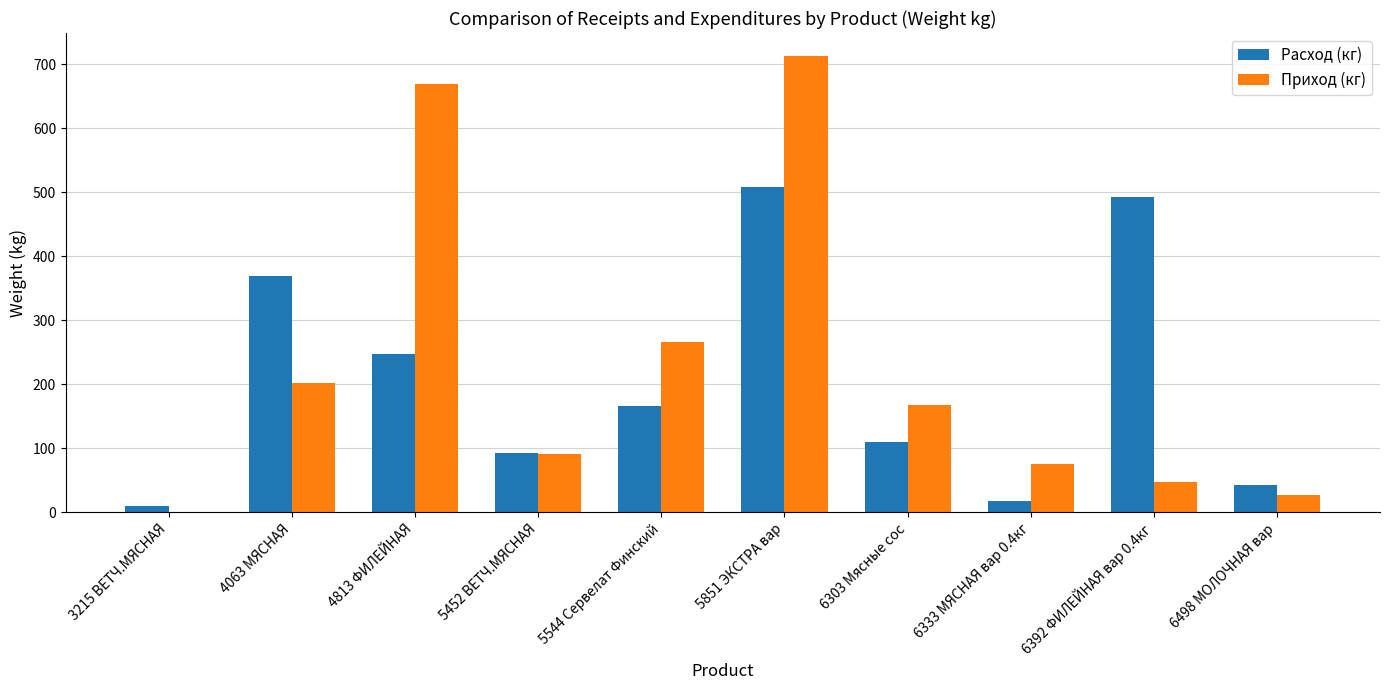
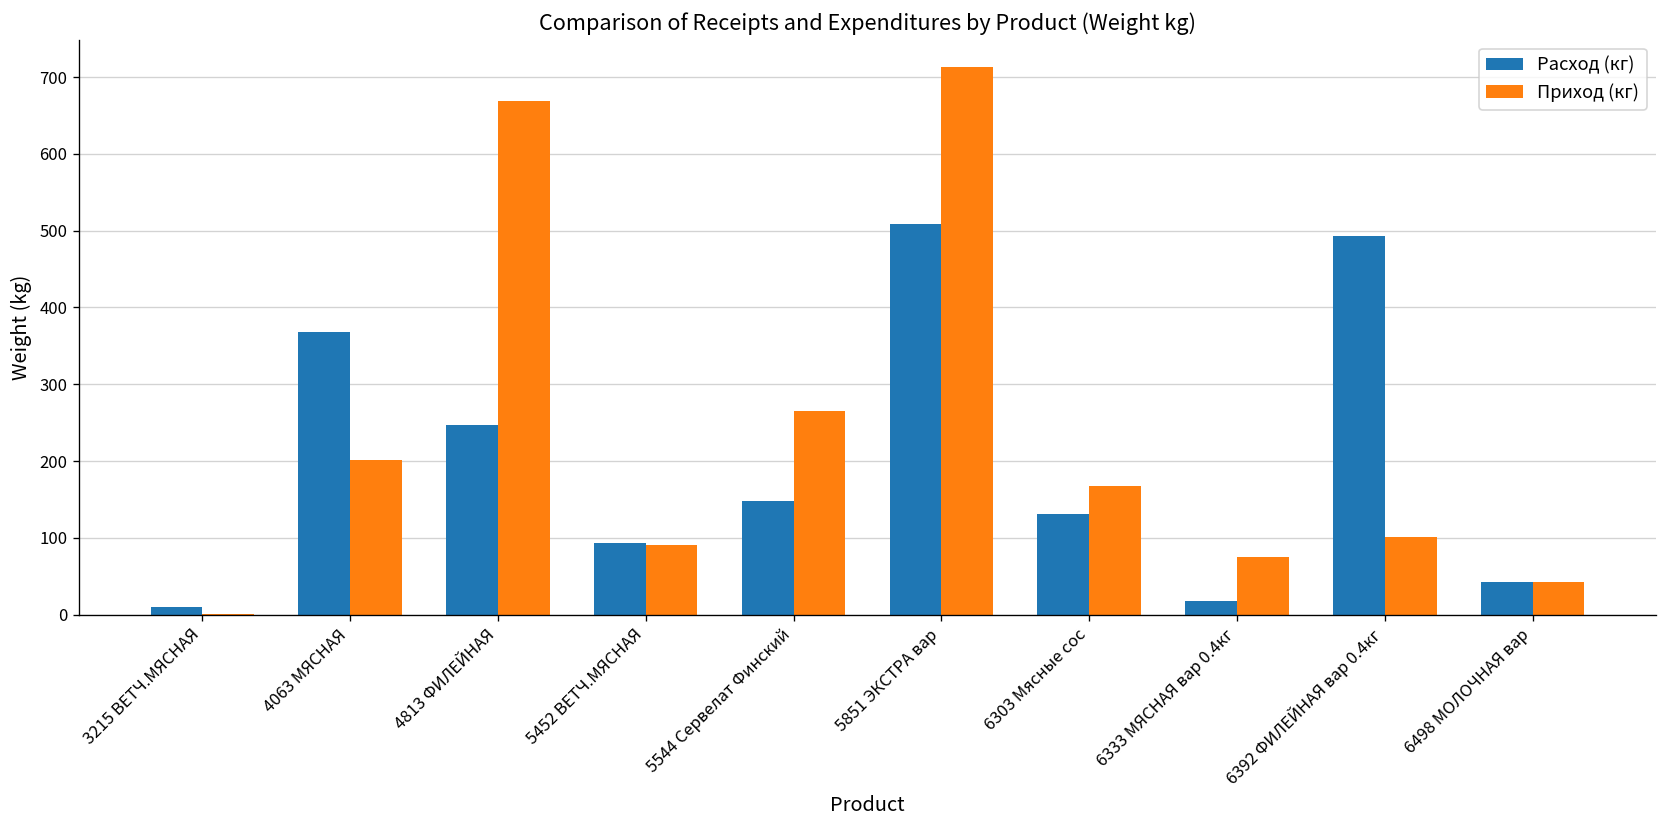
Расход (кг), 5544 Сервелат Финский: 170 -> 150
Расход (кг), 6303 Мясные сос: 110 -> 130
Приход (кг), 6392 ФИЛЕЙНАЯ вар 0.4кг: 50 -> 100
Приход (кг), 6498 МОЛОЧНАЯ вар: 30 -> 40
